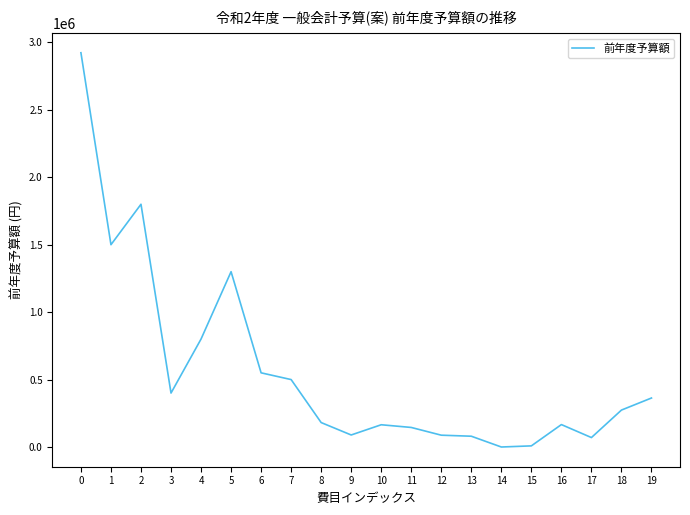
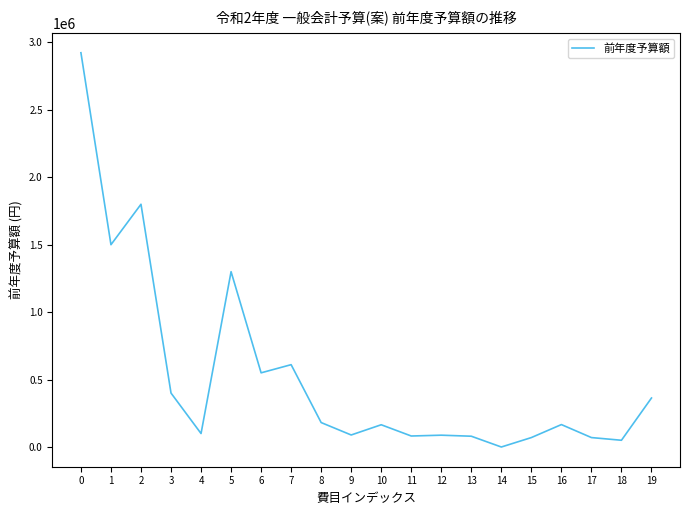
4: 800000 -> 100000
7: 500000 -> 610000
11: 150000 -> 80000
15: 10000 -> 70000
18: 270000 -> 50000
